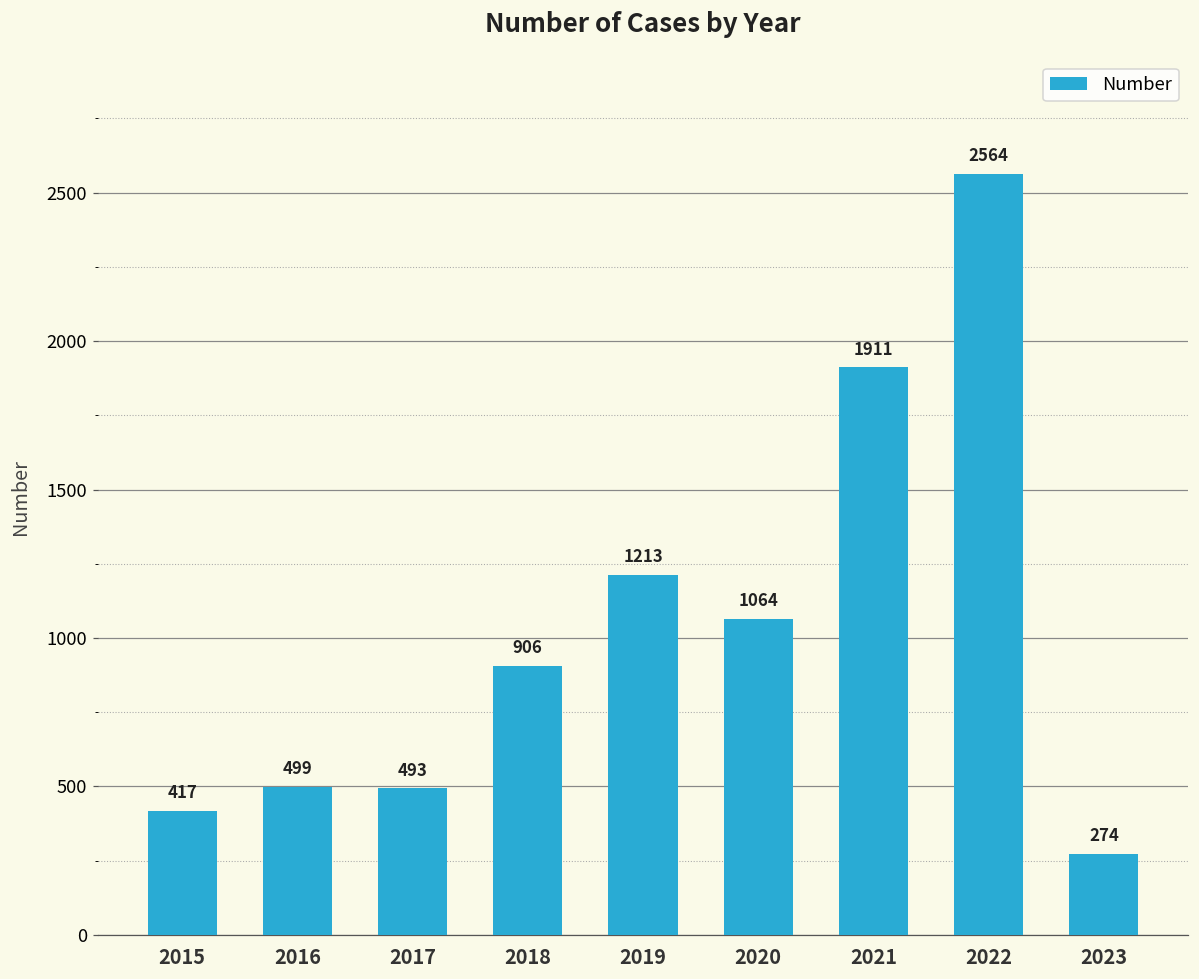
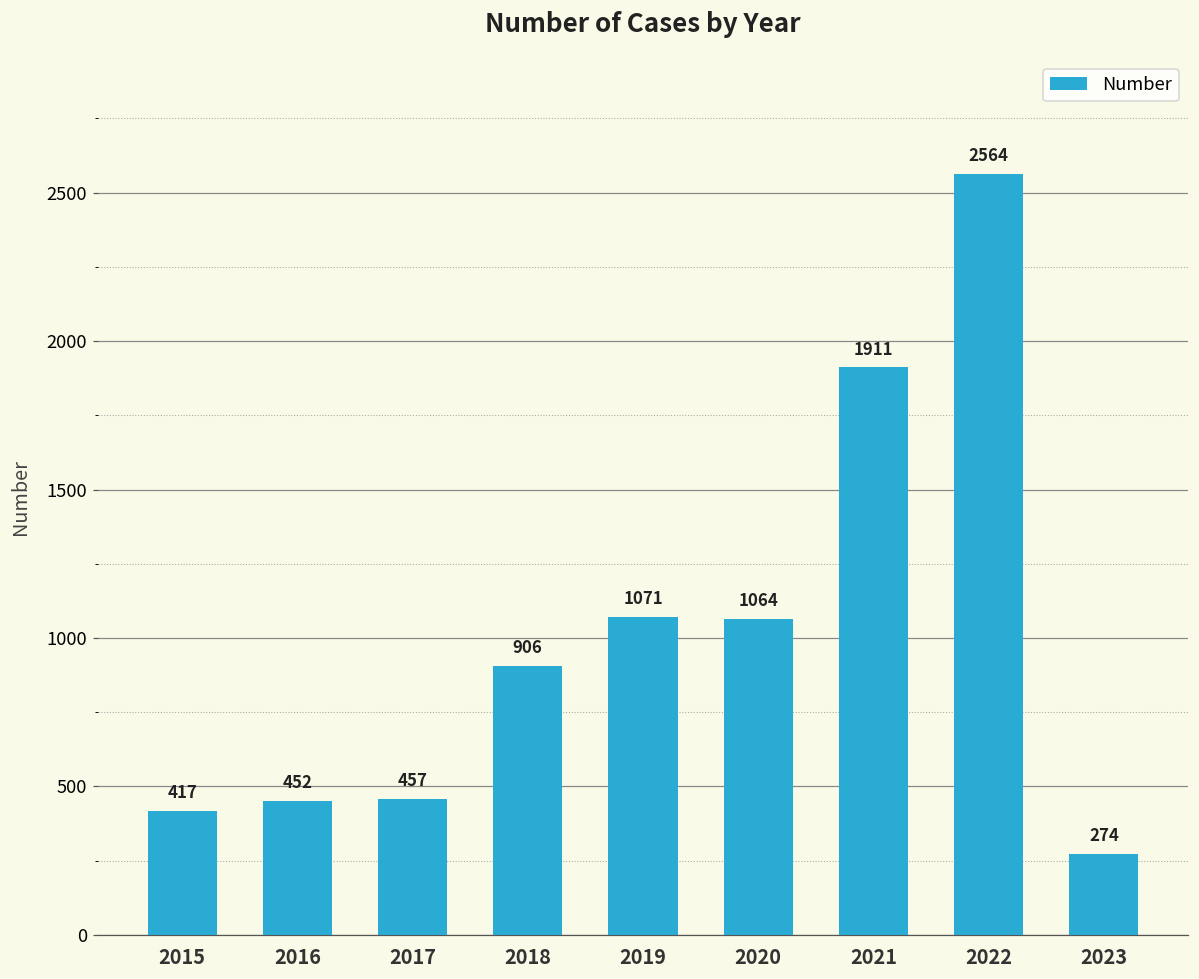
2016: 499 -> 452
2017: 493 -> 457
2019: 1213 -> 1071
